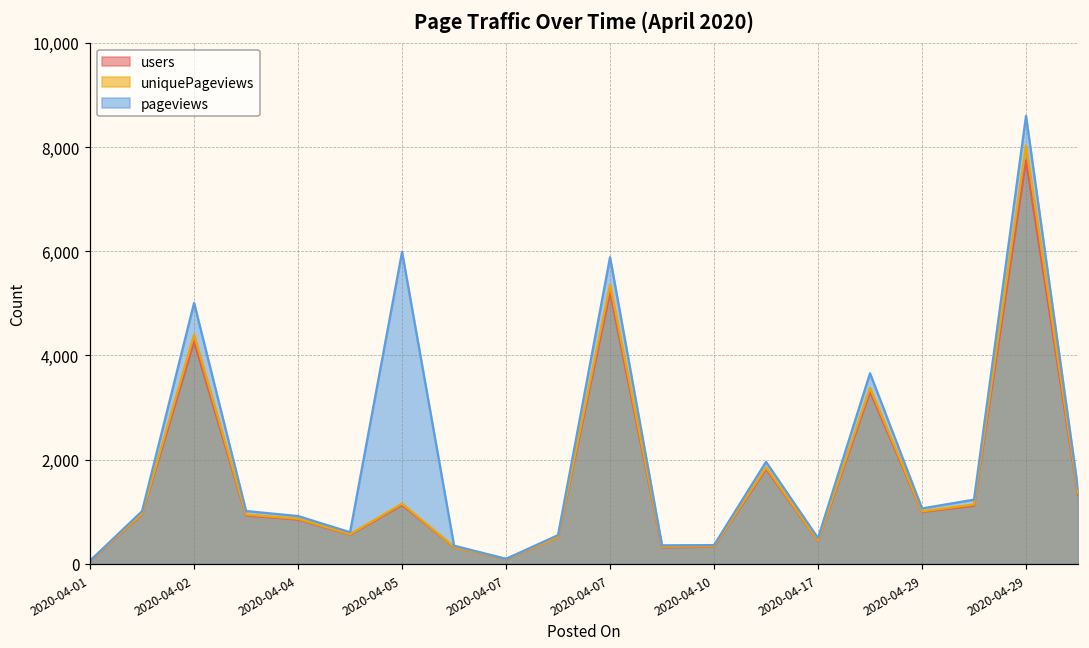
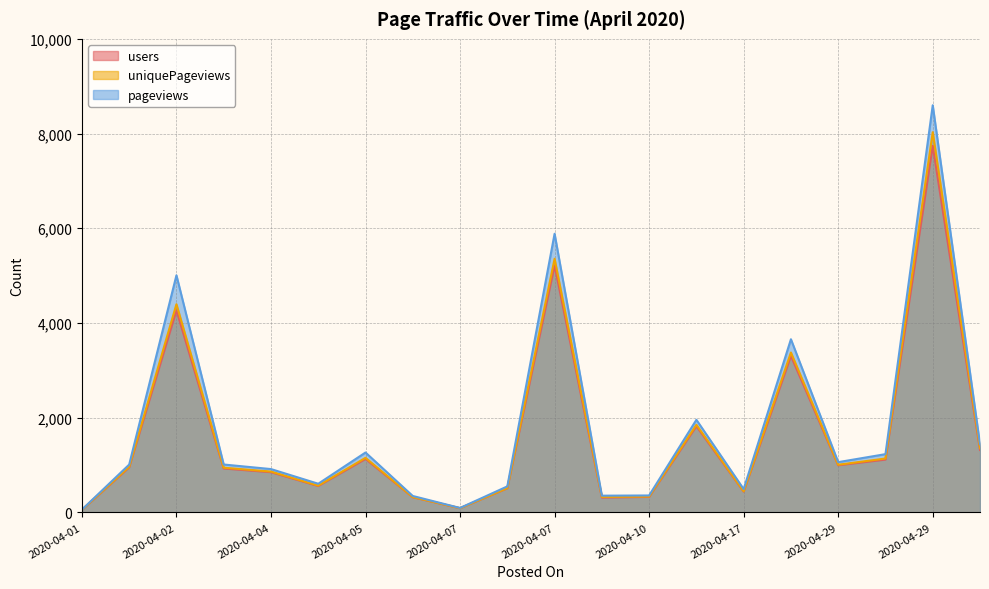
pageviews, 2020-04-05: 6,000 -> 1,300
